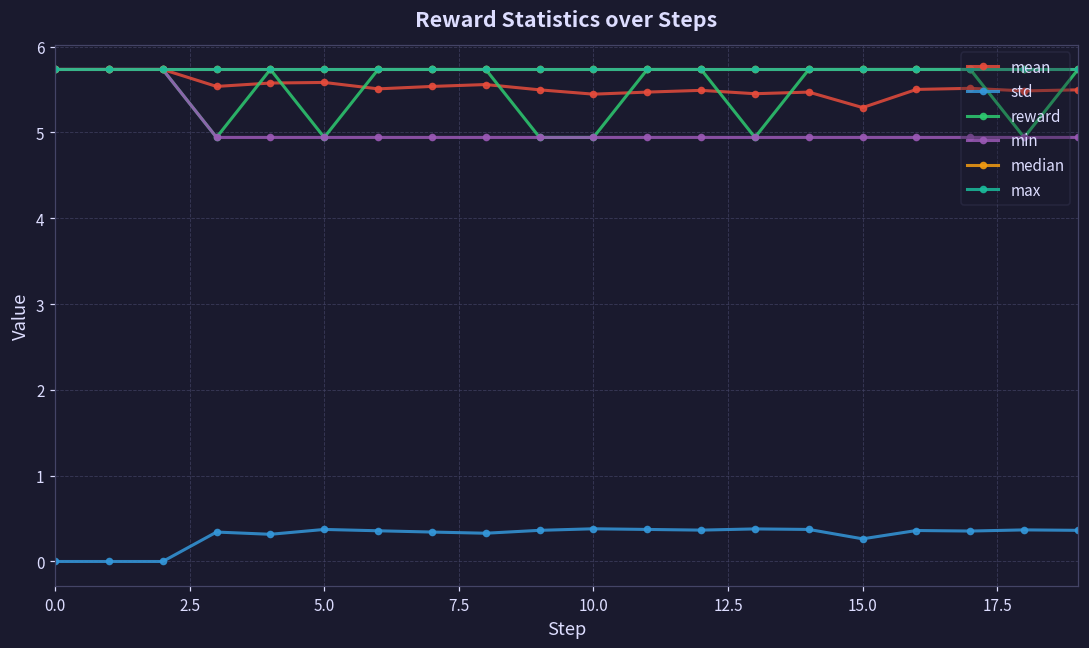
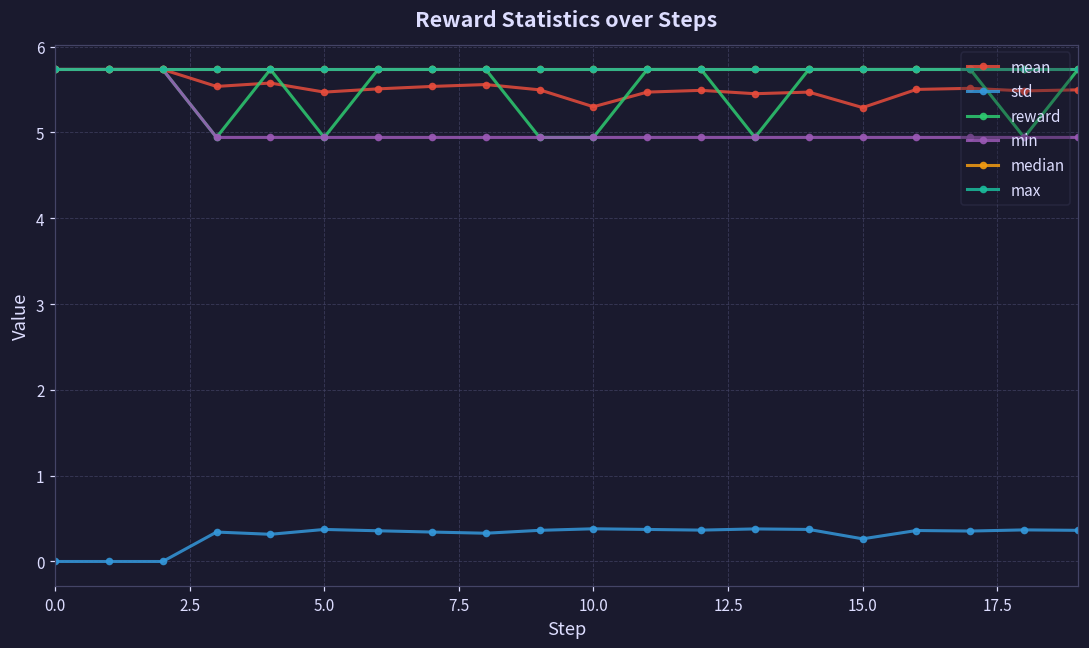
mean, 5.0: 5.6 -> 5.5
mean, 10.0: 5.4 -> 5.3
